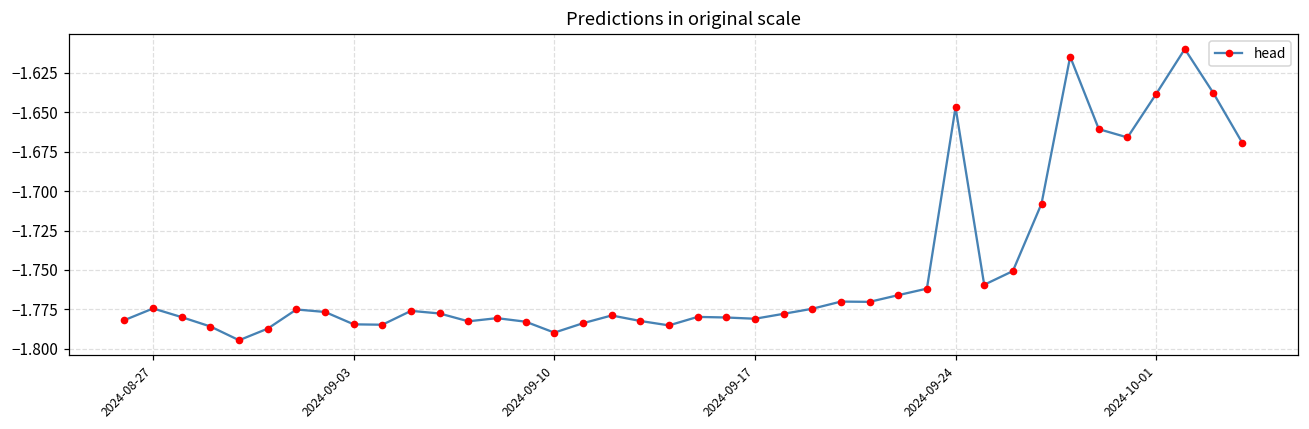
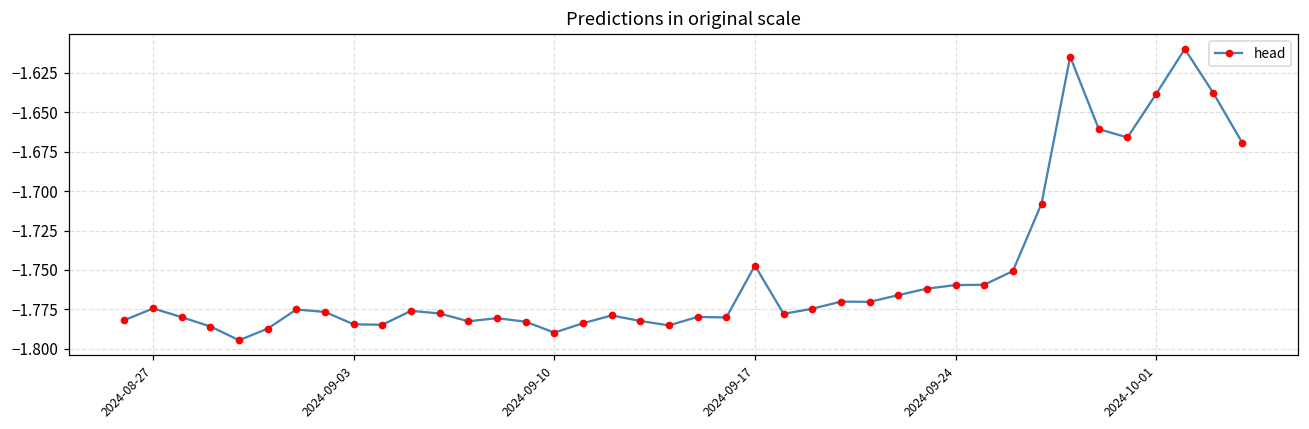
2024-09-17: -1.781 -> -1.747
2024-09-24: -1.647 -> -1.760
